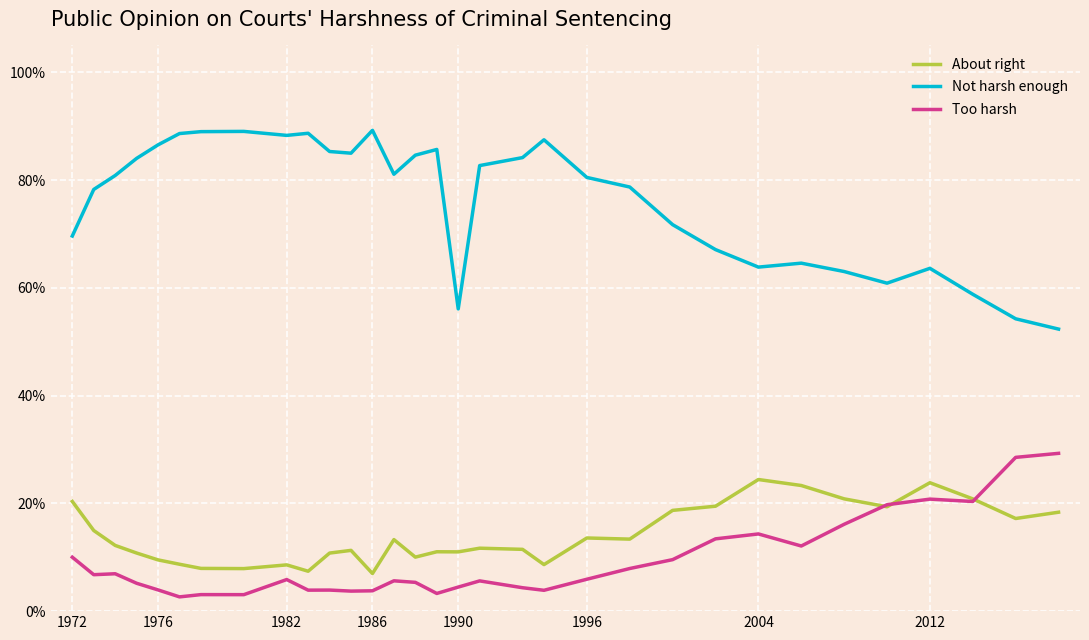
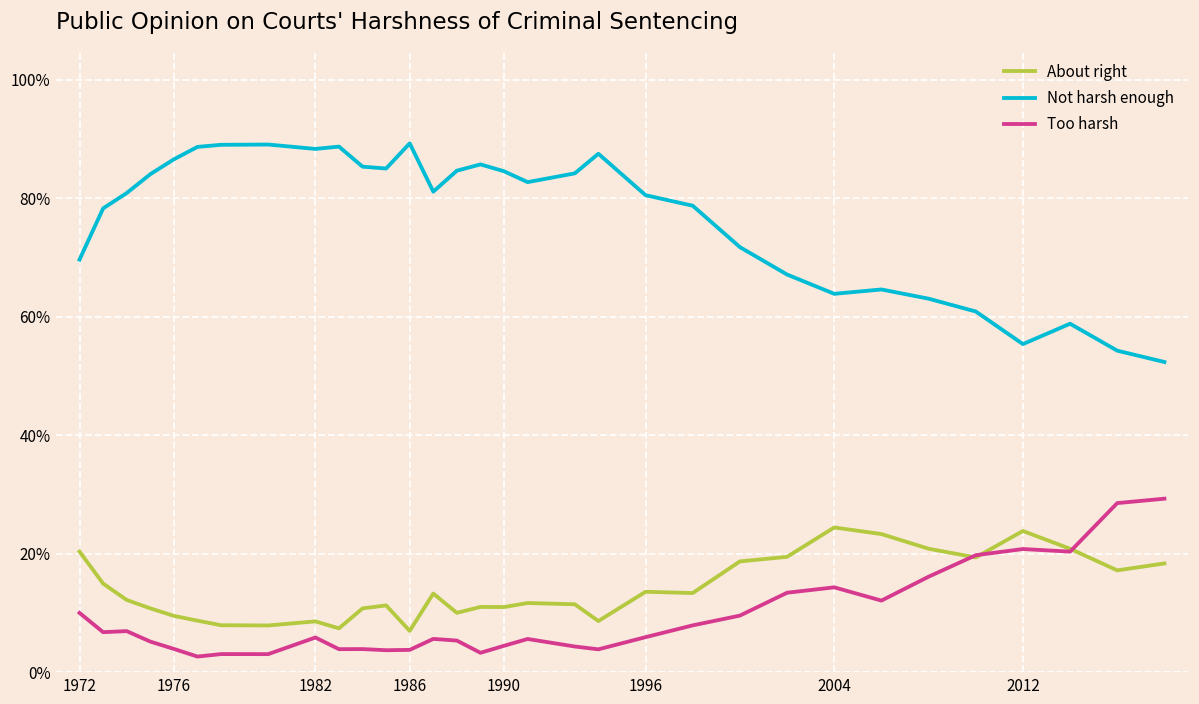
Not harsh enough, 1990: 56% -> 85%
Not harsh enough, 2012: 64% -> 55%
